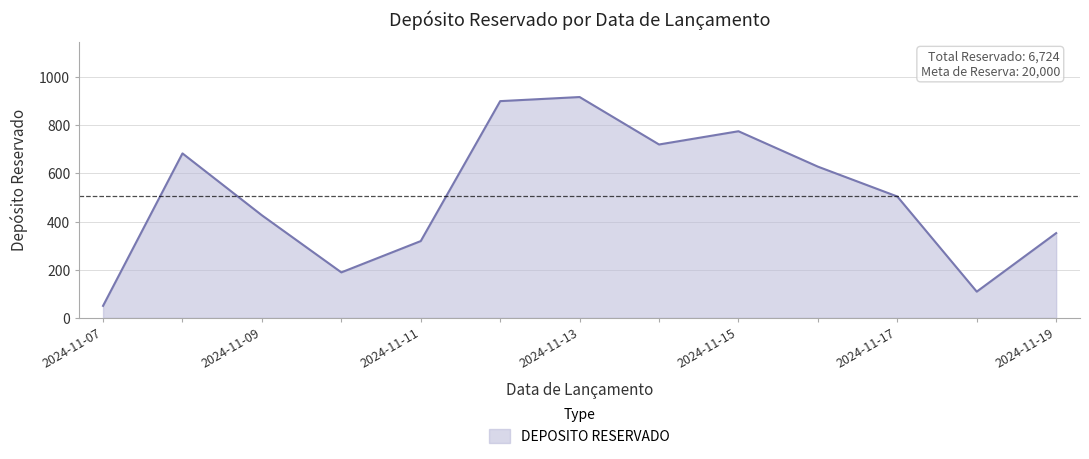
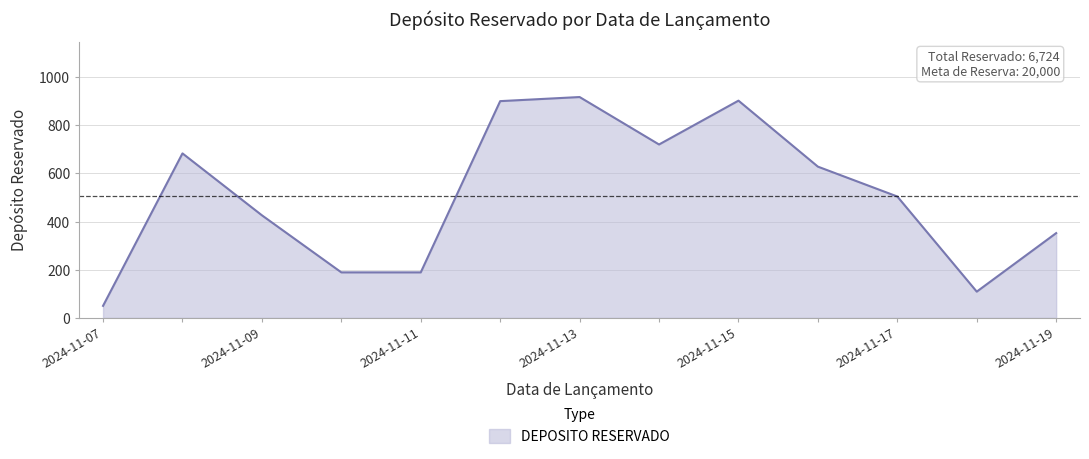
2024-11-11: 320 -> 190
2024-11-15: 780 -> 900
